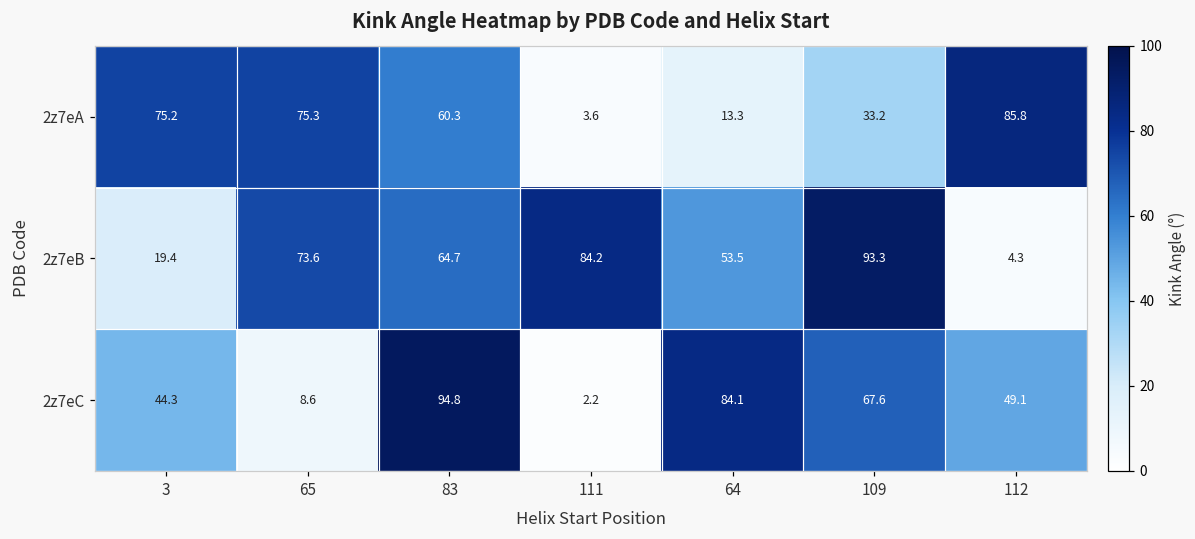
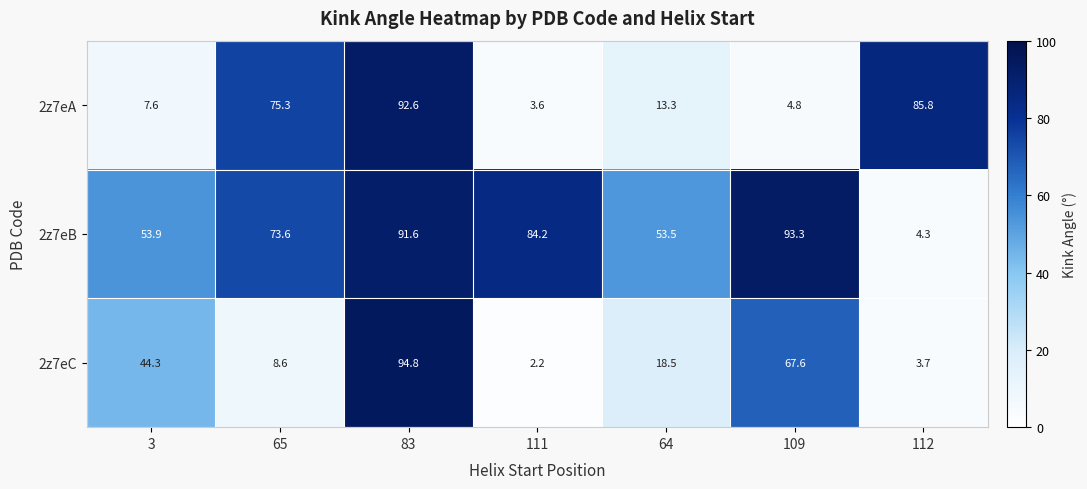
2z7eA, 3: 75.2 -> 7.6
2z7eA, 83: 60.3 -> 92.6
2z7eA, 109: 33.2 -> 4.8
2z7eB, 3: 19.4 -> 53.9
2z7eB, 83: 64.7 -> 91.6
2z7eC, 64: 84.1 -> 18.5
2z7eC, 112: 49.1 -> 3.7
